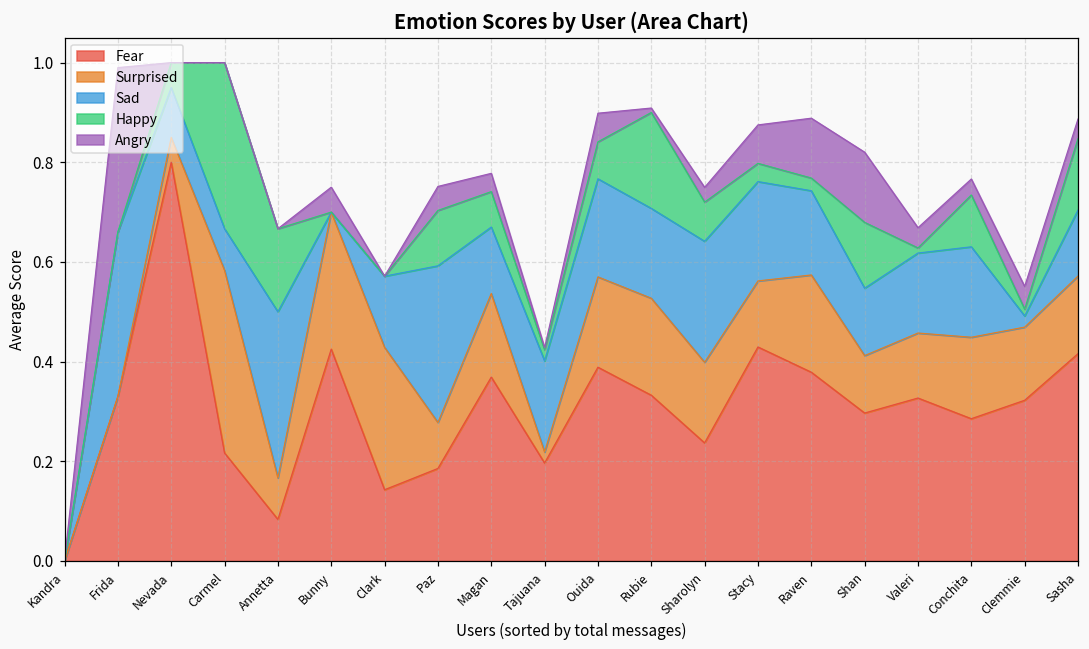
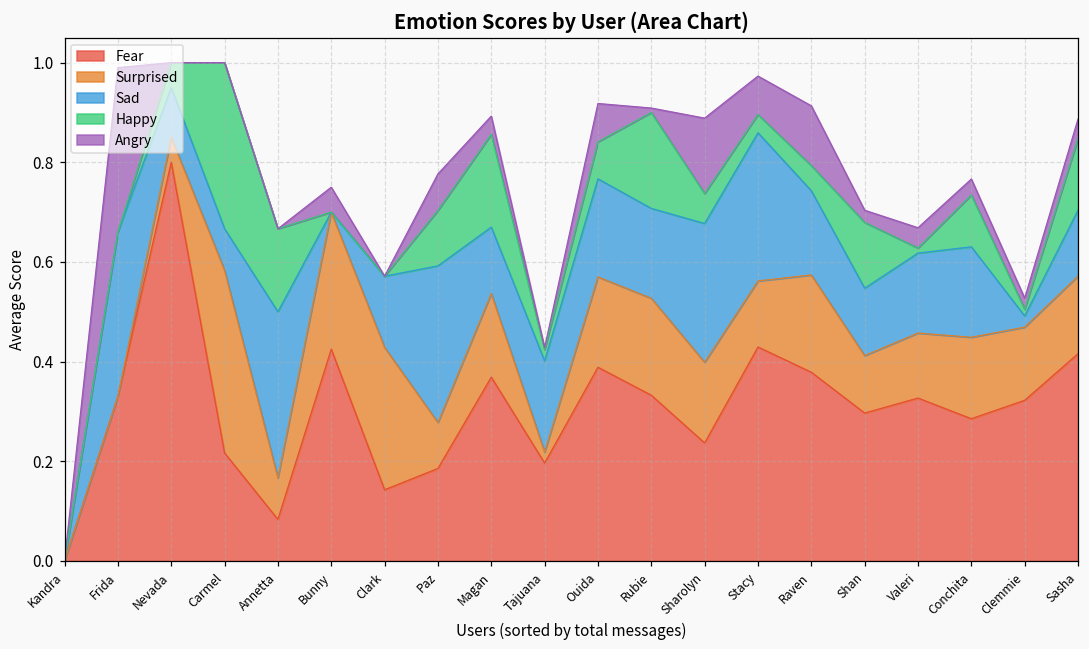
Angry, Paz: 0.05 -> 0.07
Happy, Magan: 0.07 -> 0.19
Angry, Ouida: 0.06 -> 0.08
Sad, Sharolyn: 0.24 -> 0.28
Happy, Sharolyn: 0.08 -> 0.06
Angry, Sharolyn: 0.03 -> 0.15
Sad, Stacy: 0.20 -> 0.30
Happy, Raven: 0.03 -> 0.05
Angry, Shan: 0.14 -> 0.02
Angry, Clemmie: 0.05 -> 0.02
